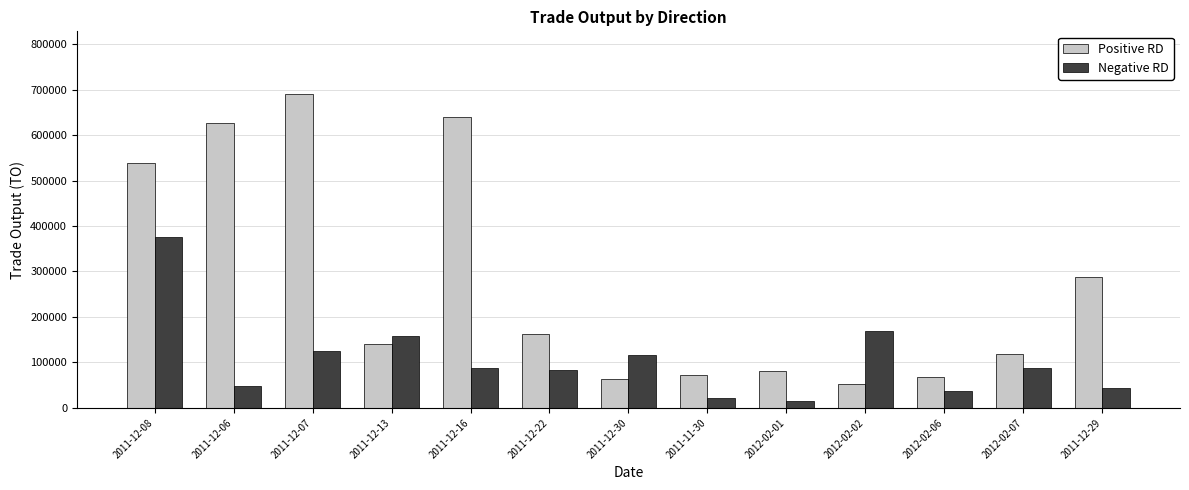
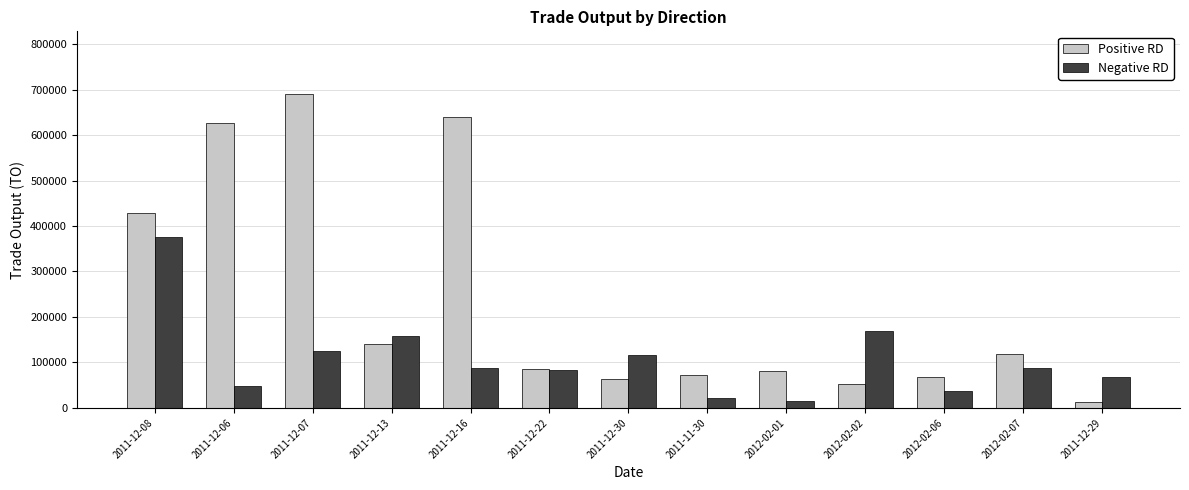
Positive RD, 2011-12-08: 540000 -> 430000
Positive RD, 2011-12-22: 160000 -> 90000
Positive RD, 2011-12-29: 290000 -> 10000
Negative RD, 2011-12-29: 40000 -> 70000
